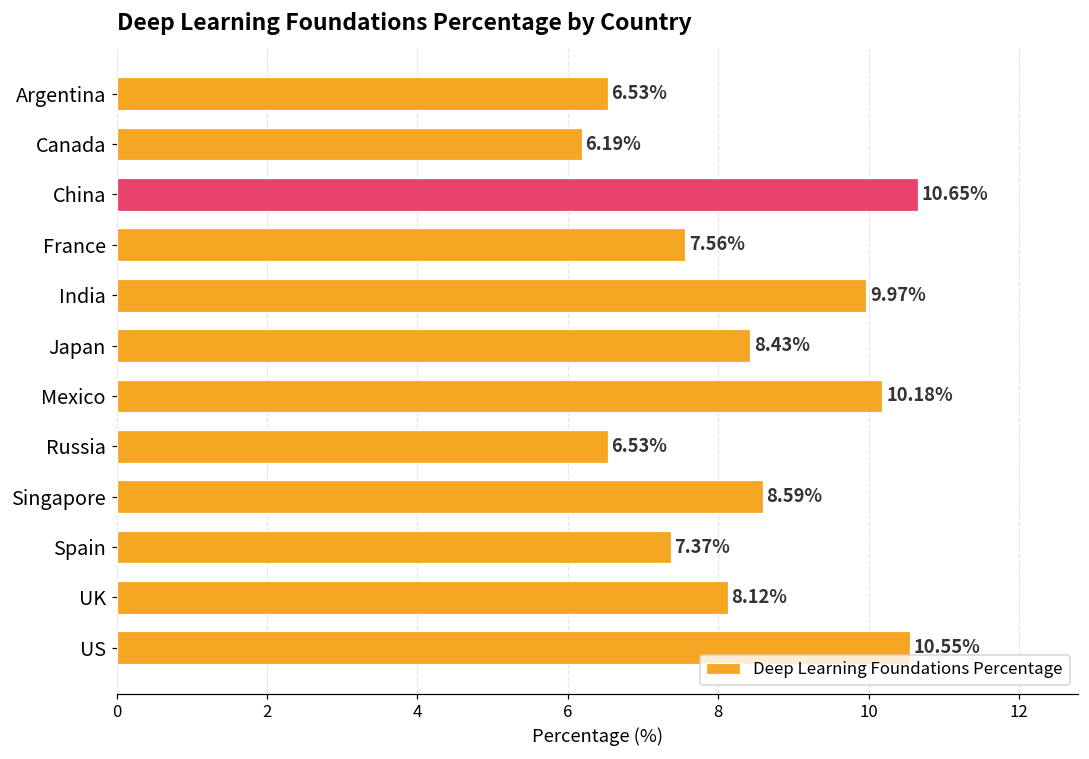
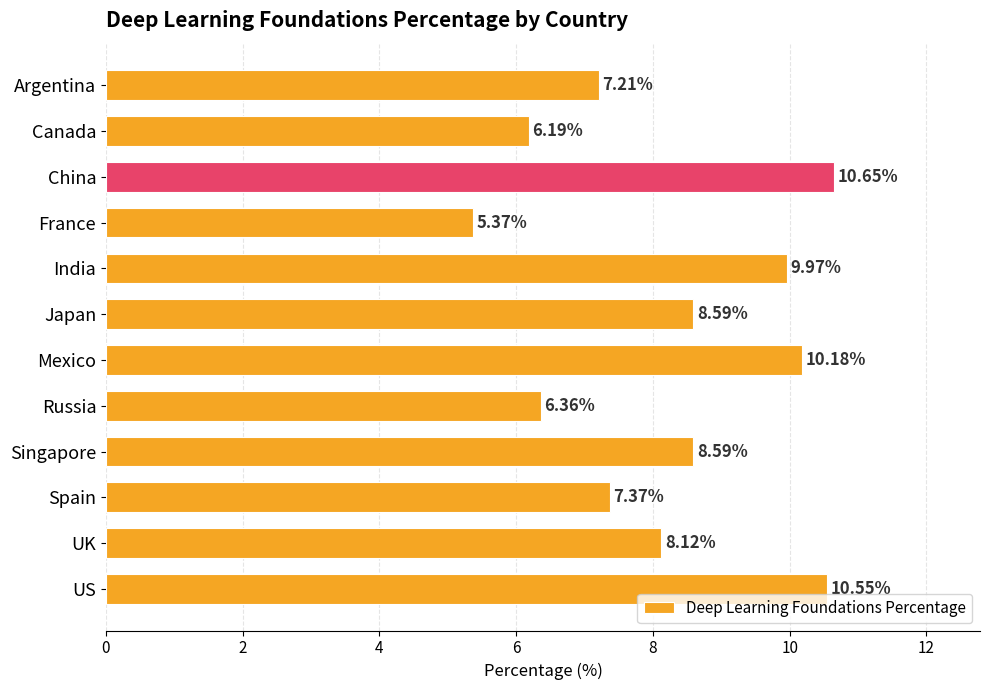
Argentina: 6.53% -> 7.21%
France: 7.56% -> 5.37%
Japan: 8.43% -> 8.59%
Russia: 6.53% -> 6.36%
